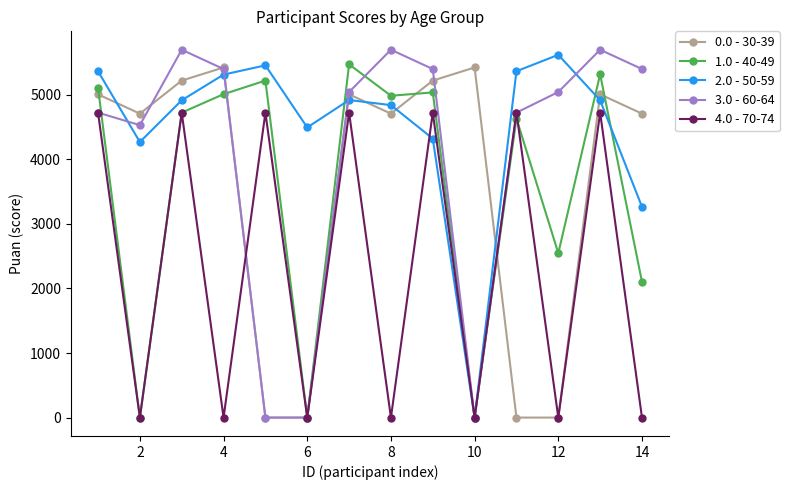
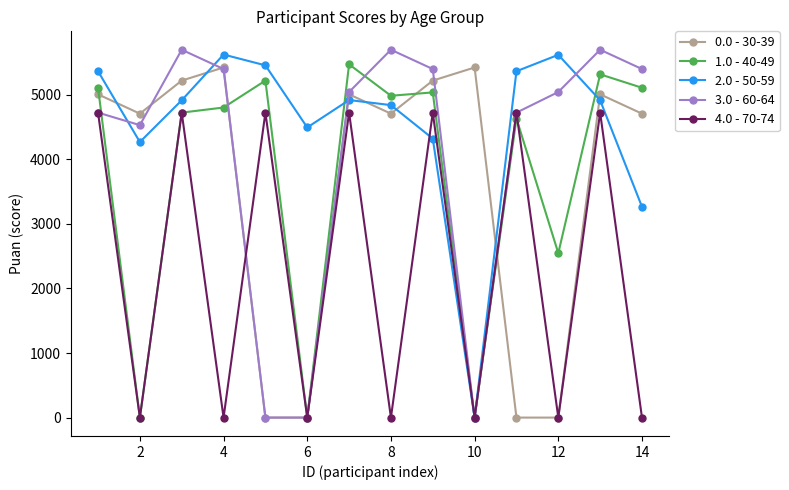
1.0 - 40-49, 4: 5000 -> 4800
2.0 - 50-59, 4: 5300 -> 5600
1.0 - 40-49, 14: 2100 -> 5100
